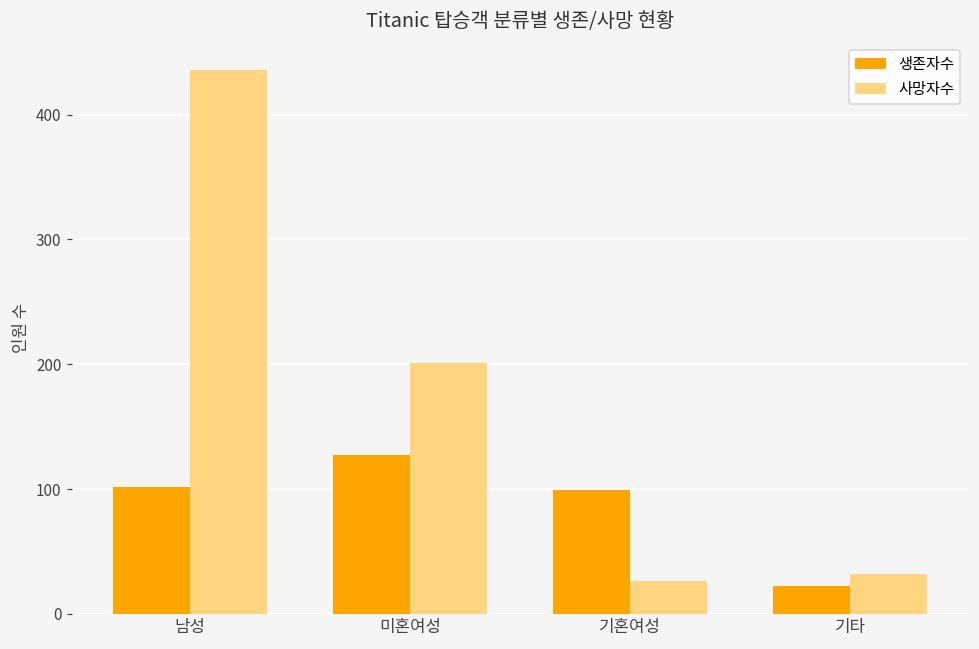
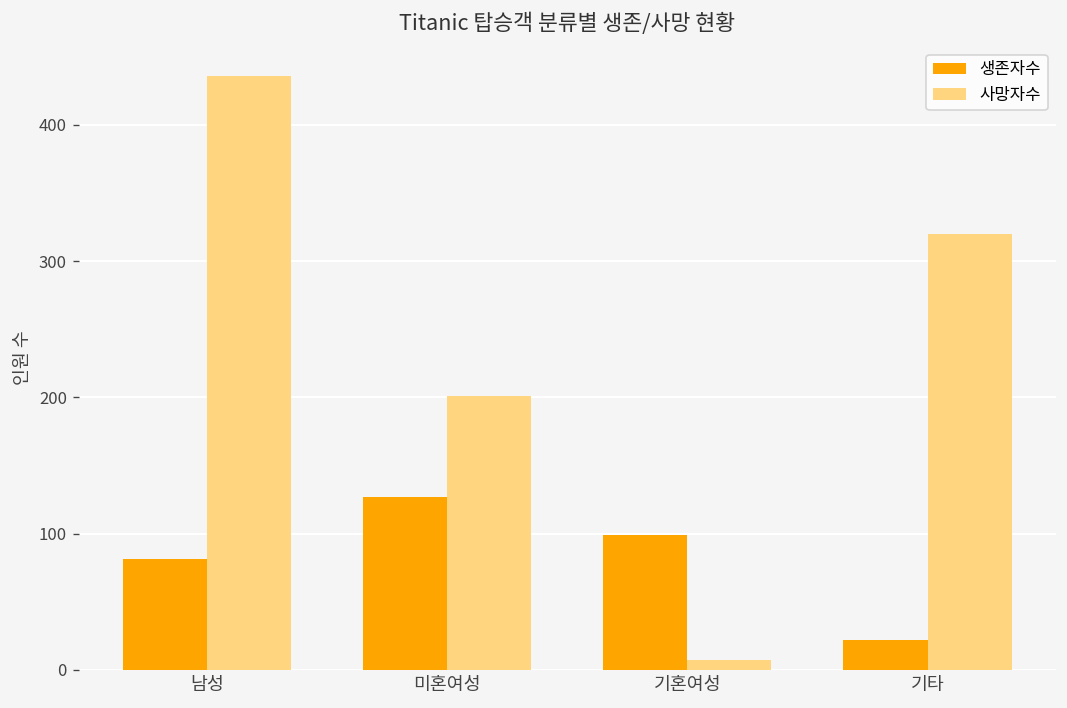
생존자수, 남성: 102 -> 81
사망자수, 기혼여성: 26 -> 7
사망자수, 기타: 32 -> 320
